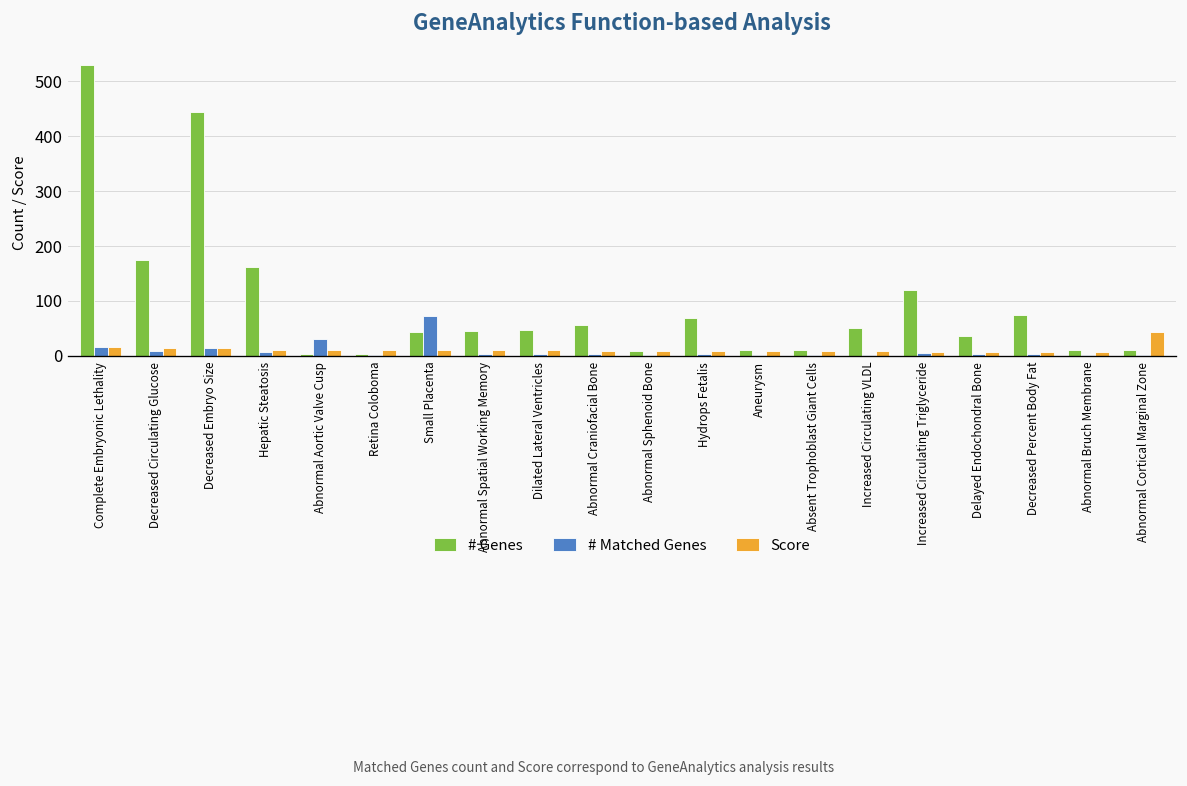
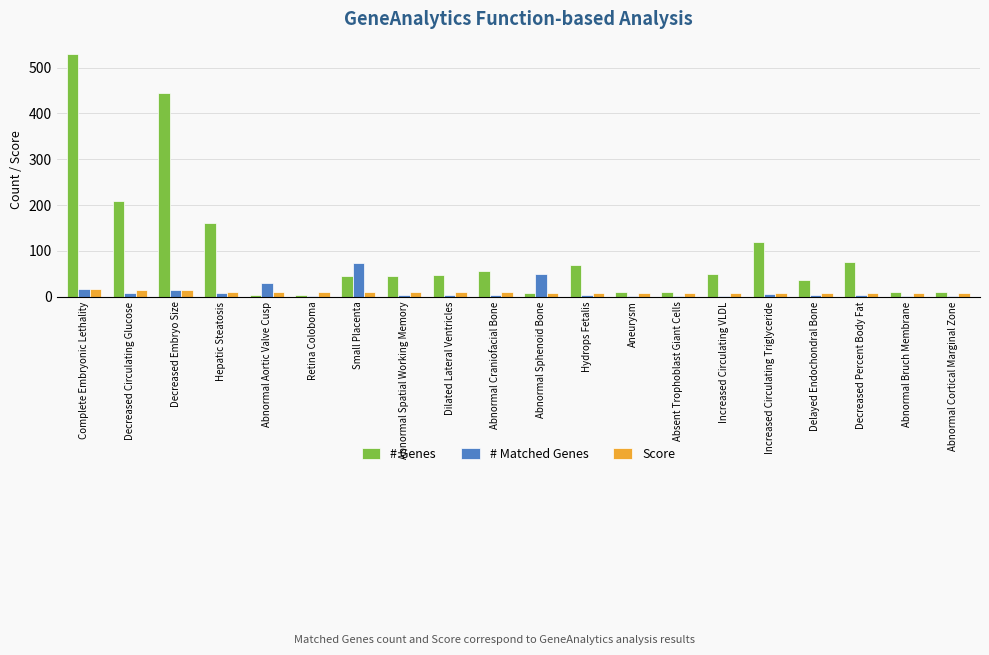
# Genes, Decreased Circulating Glucose: 180 -> 210
# Matched Genes, Abnormal Sphenoid Bone: 0 -> 50
Score, Abnormal Cortical Marginal Zone: 40 -> 10
